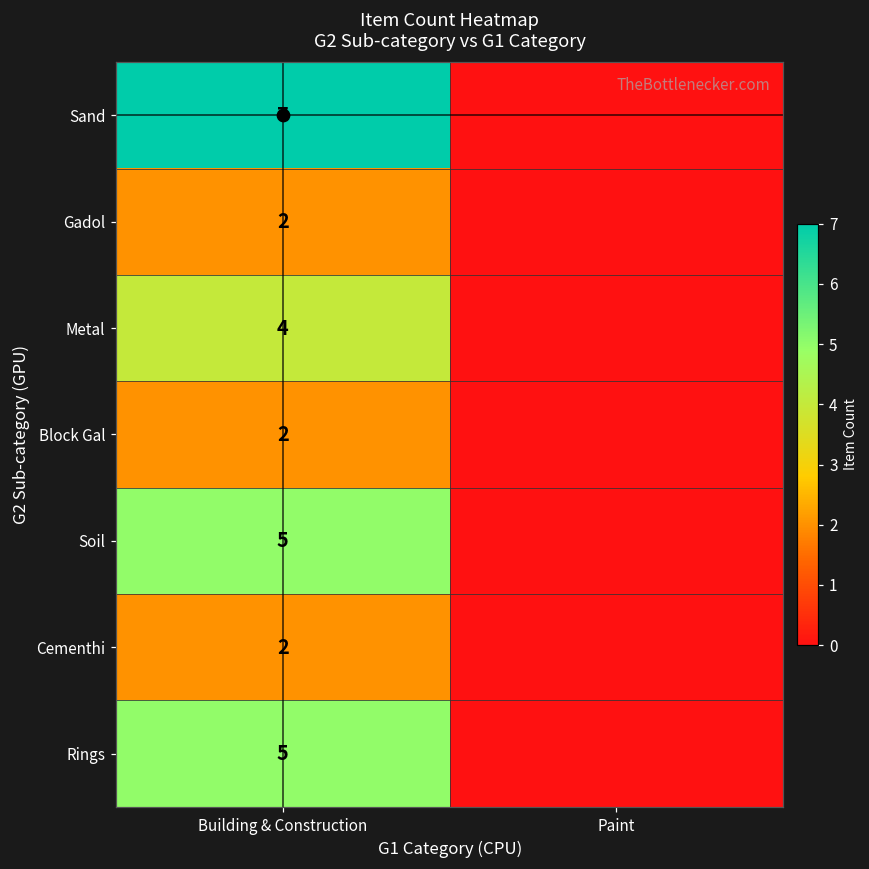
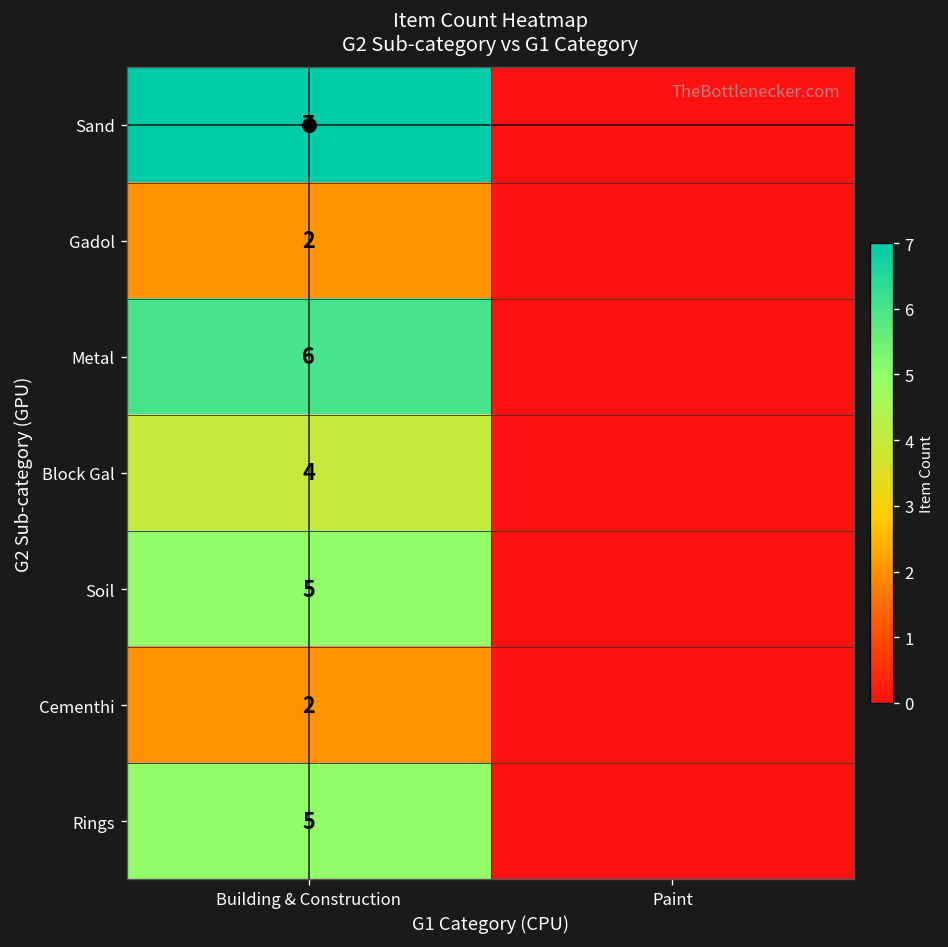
Metal, Building & Construction: 4 -> 6
Block Gal, Building & Construction: 2 -> 4
